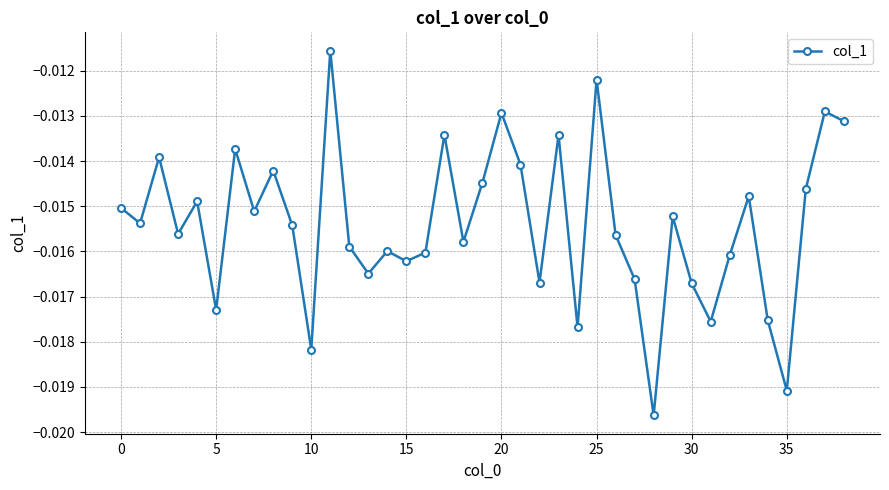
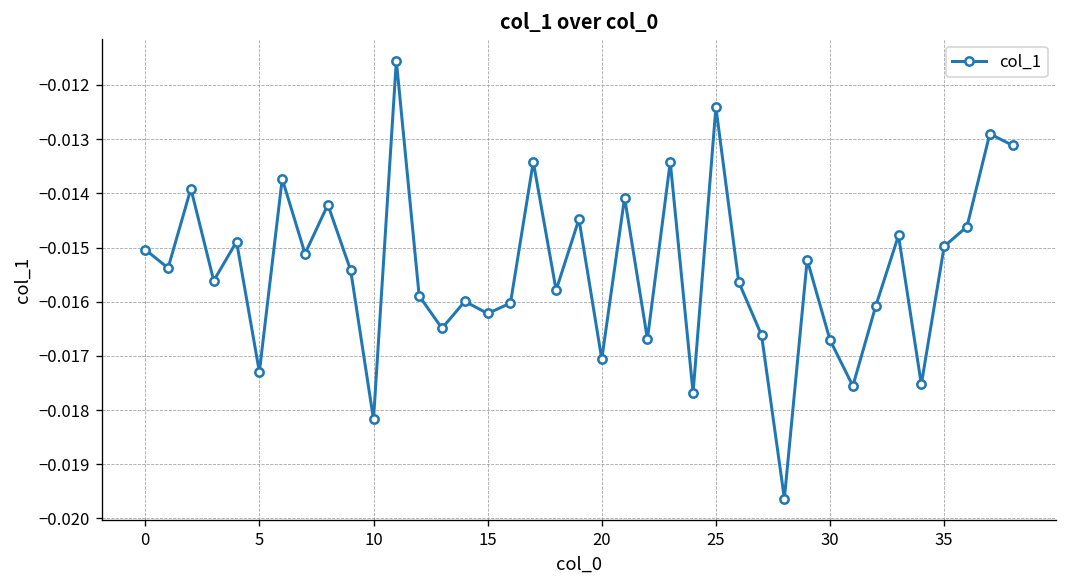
20: -0.0129 -> -0.0171
25: -0.0122 -> -0.0124
35: -0.0191 -> -0.0150
